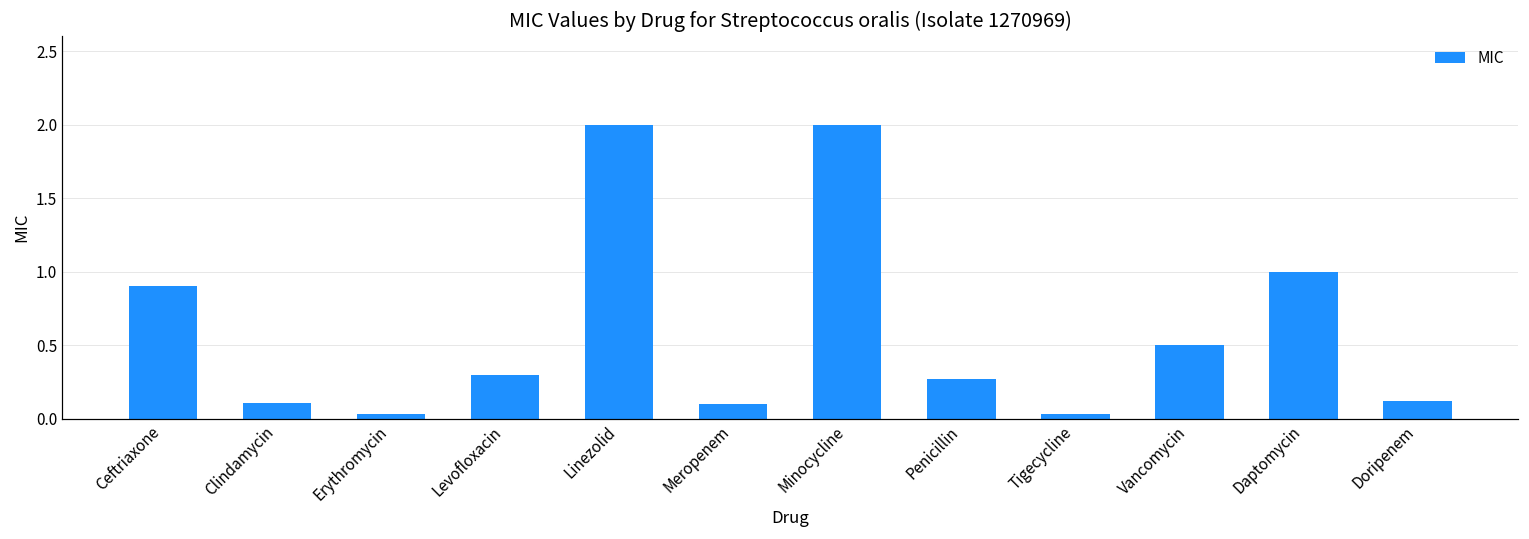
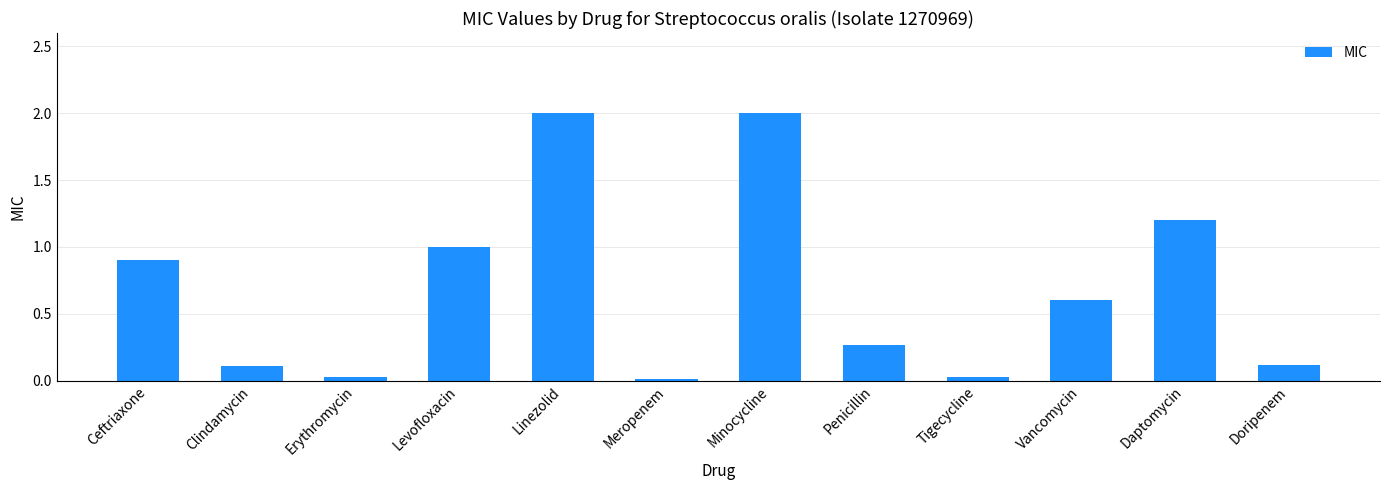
Levofloxacin: 0.3 -> 1.0
Meropenem: 0.10 -> 0.02
Vancomycin: 0.5 -> 0.6
Daptomycin: 1.0 -> 1.2
